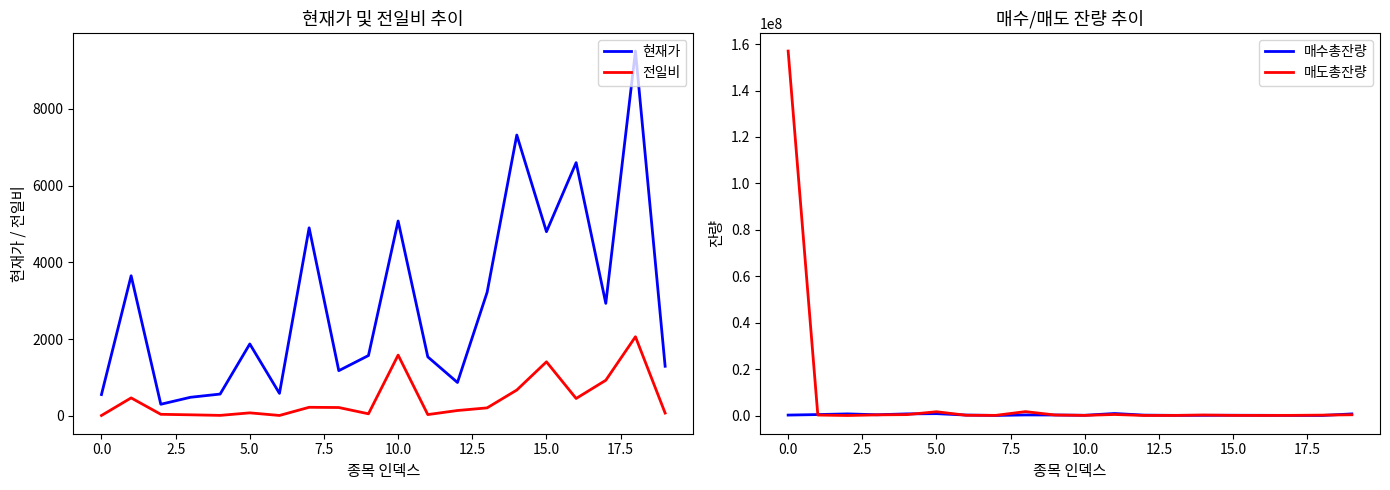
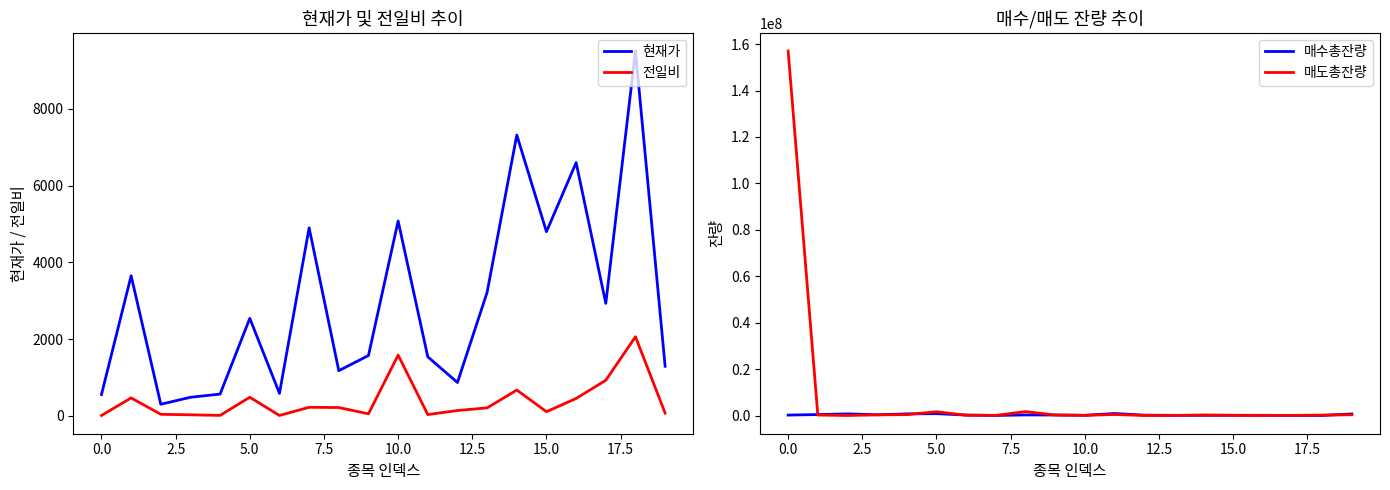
현재가 및 전일비 추이, 현재가, 5.0: 1900 -> 2500
현재가 및 전일비 추이, 전일비, 5.0: 100 -> 500
현재가 및 전일비 추이, 전일비, 15.0: 1400 -> 100
